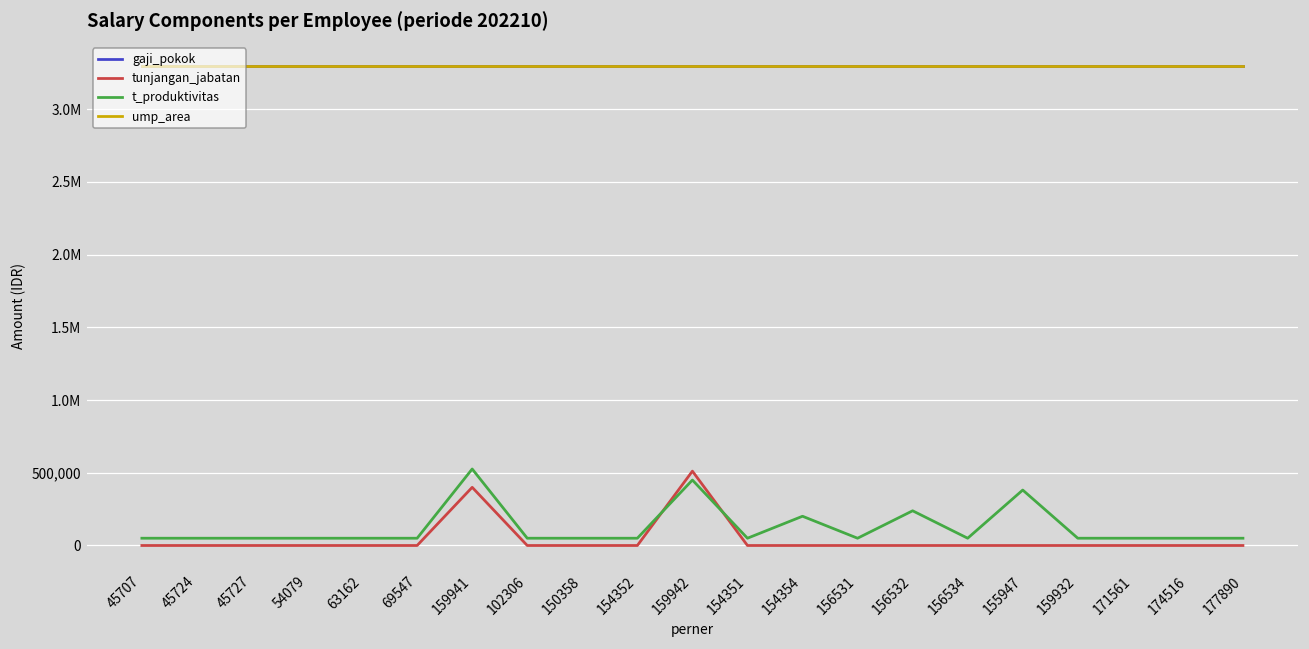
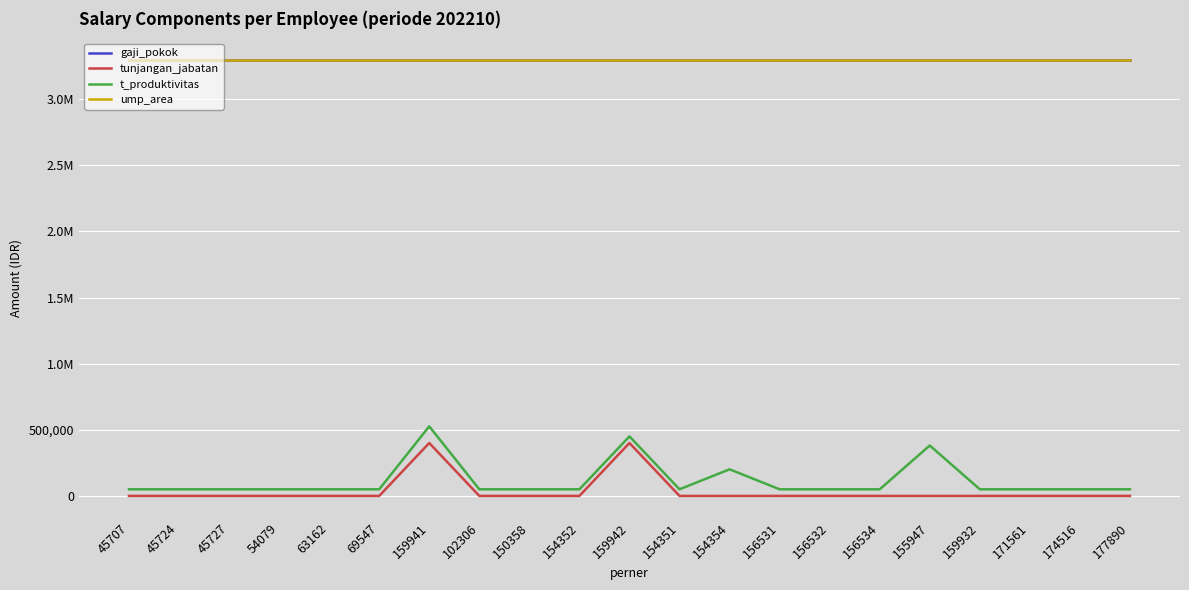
tunjangan_jabatan, 159942: 510,000 -> 400,000
t_produktivitas, 156532: 240,000 -> 50,000
